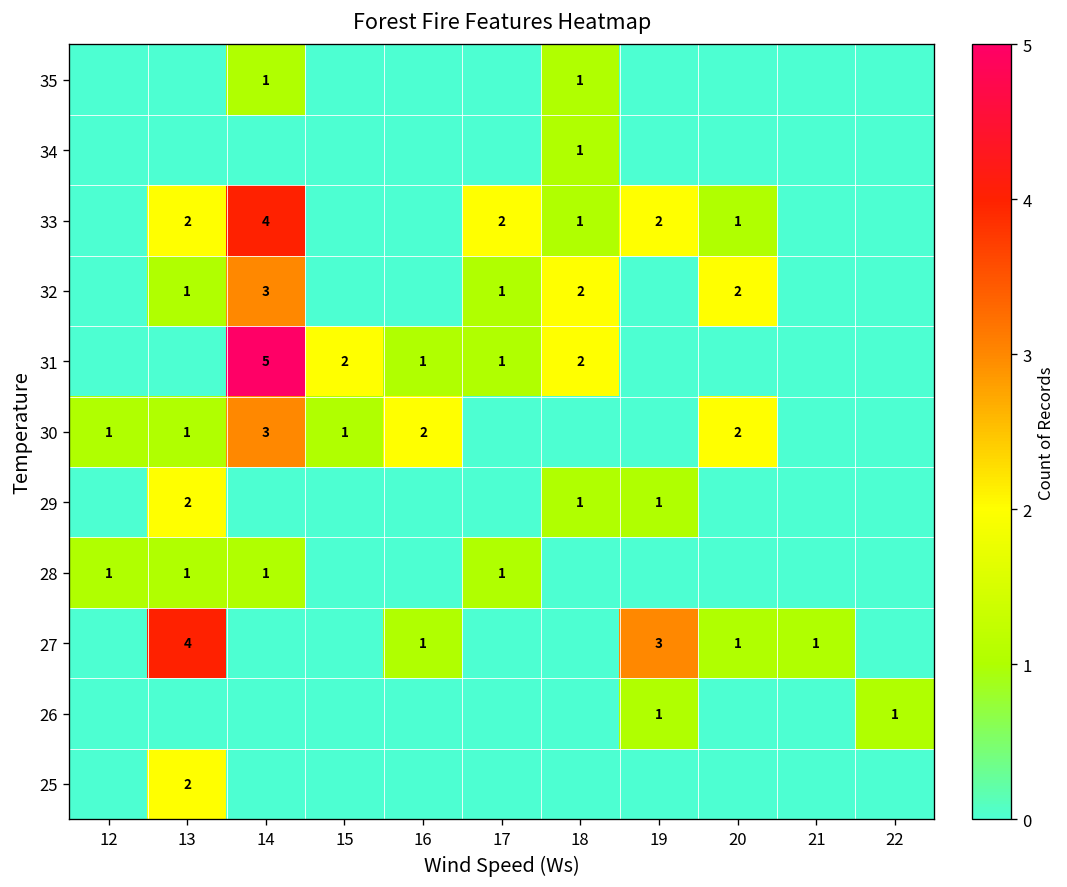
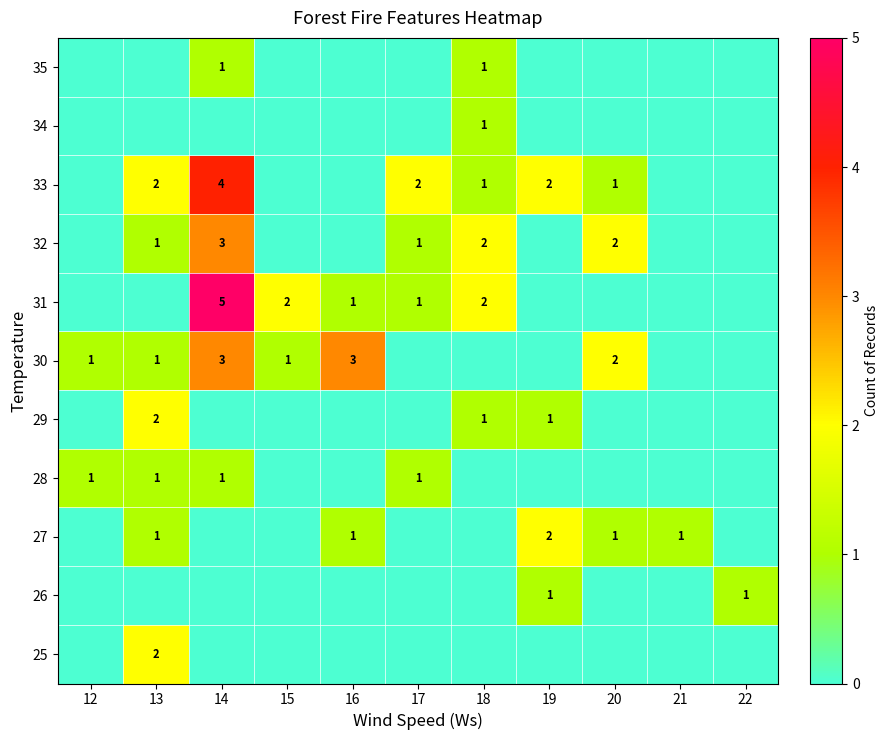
30, 16: 2 -> 3
27, 13: 4 -> 1
27, 19: 3 -> 2
